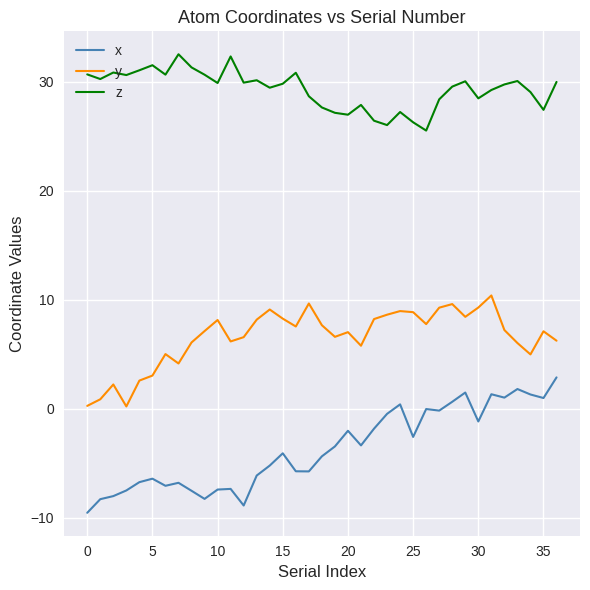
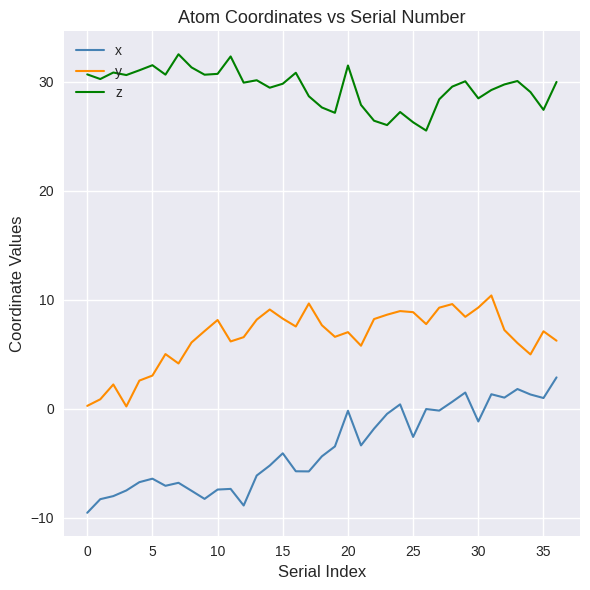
z, 10: 29.9 -> 30.7
x, 20: -2.0 -> -0.2
z, 20: 27.0 -> 31.5
